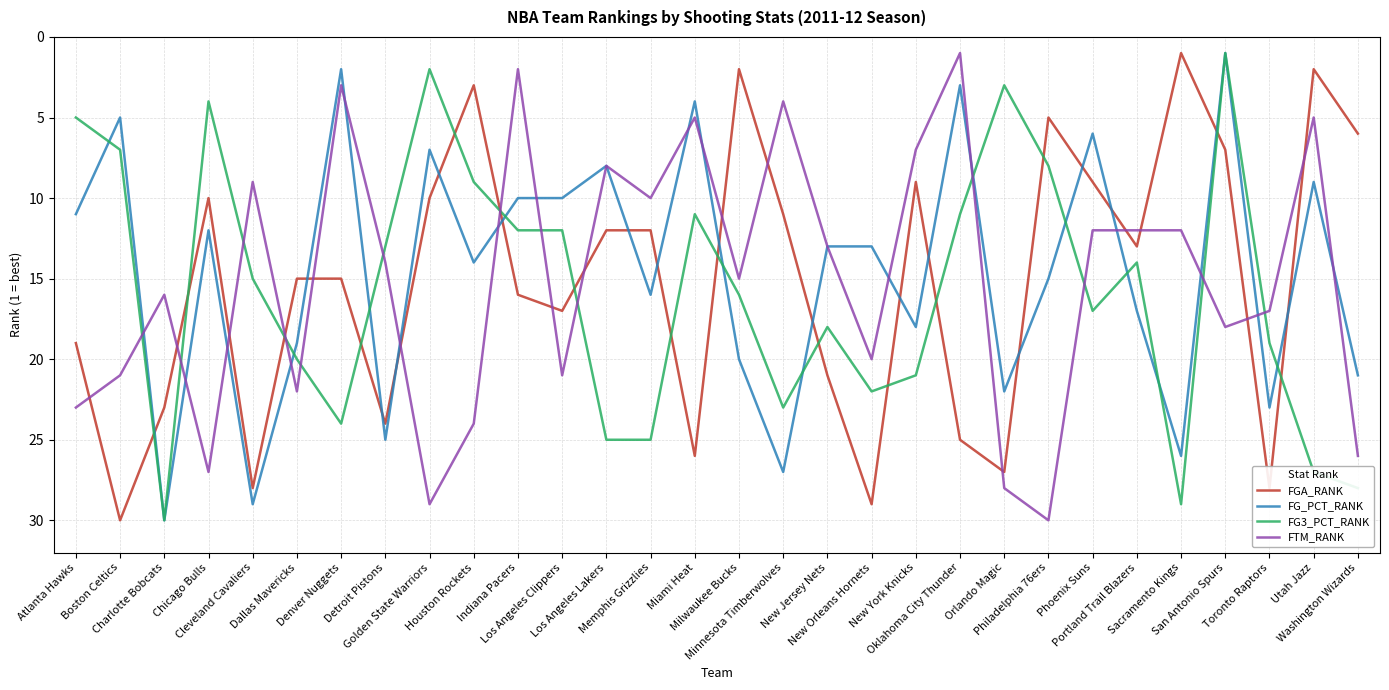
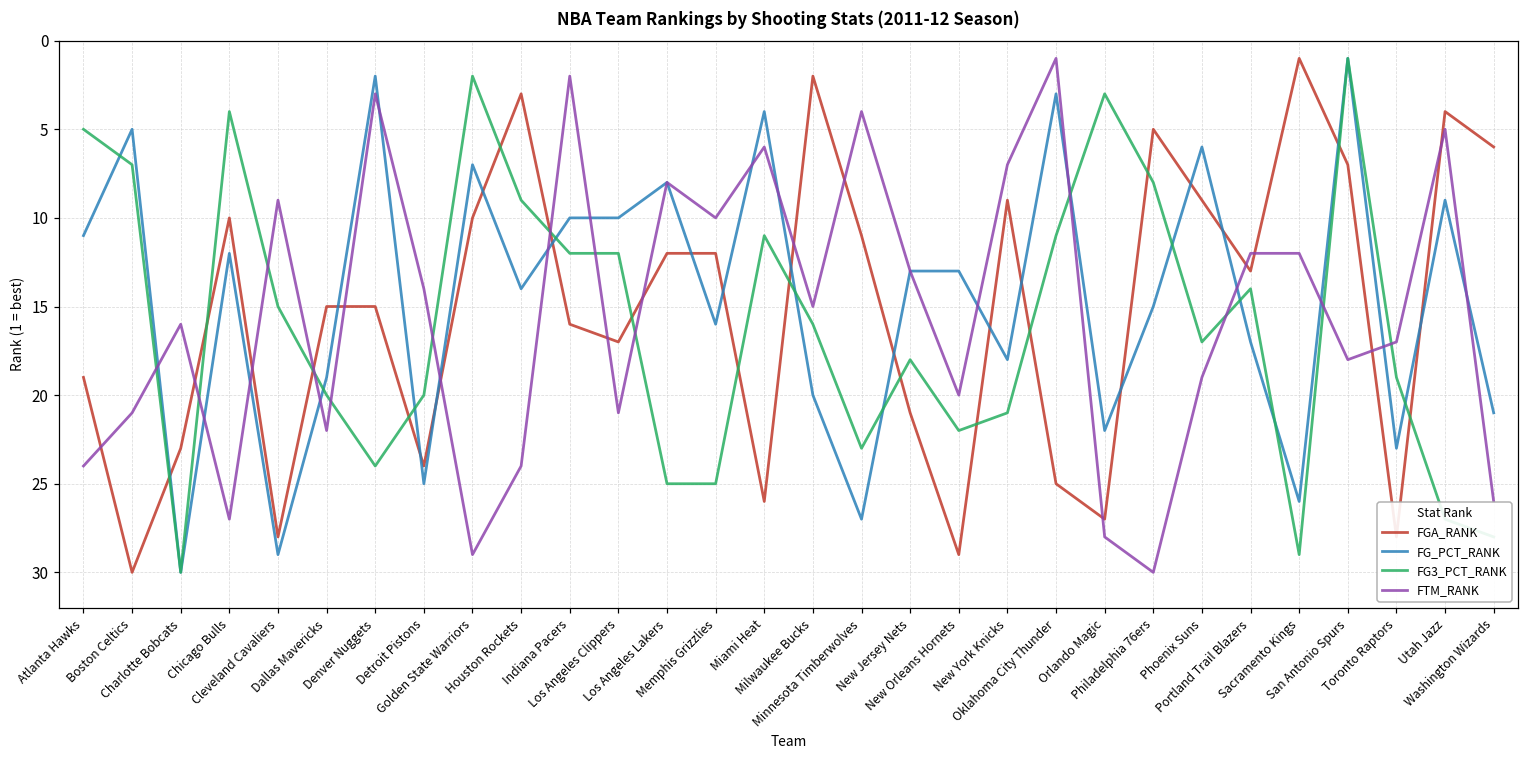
FTM_RANK, Atlanta Hawks: 23 -> 24
FG3_PCT_RANK, Detroit Pistons: 13 -> 20
FTM_RANK, Miami Heat: 5 -> 6
FTM_RANK, Phoenix Suns: 12 -> 19
FGA_RANK, Utah Jazz: 2 -> 4
